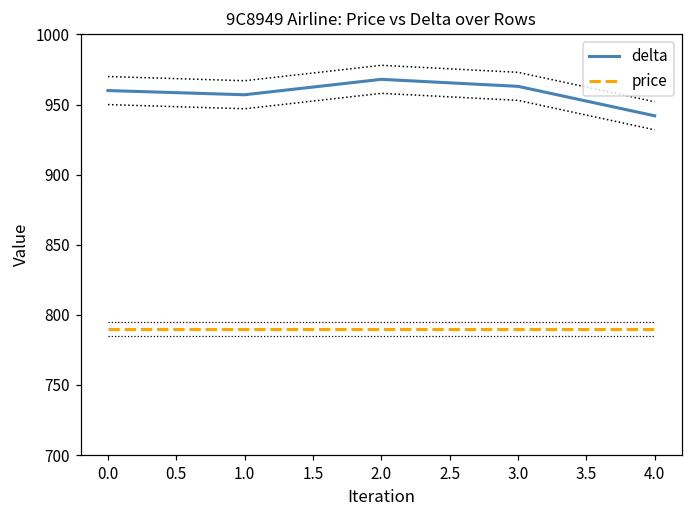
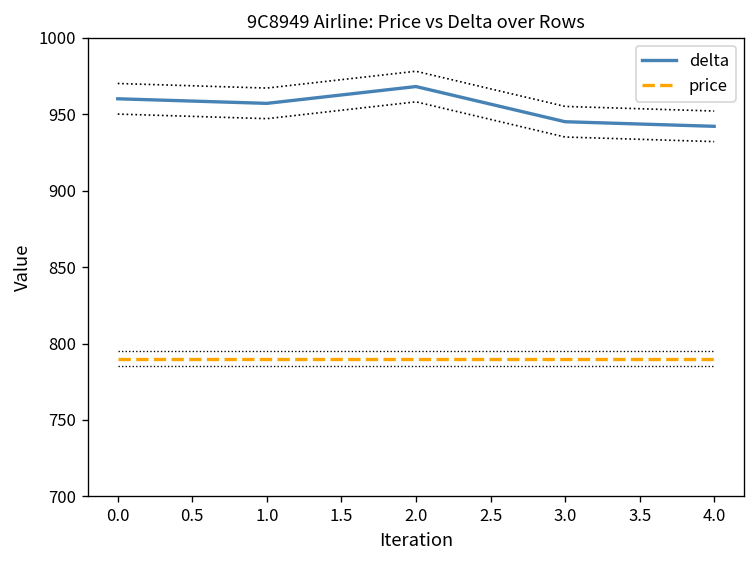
delta, 3.0: 963 -> 945
